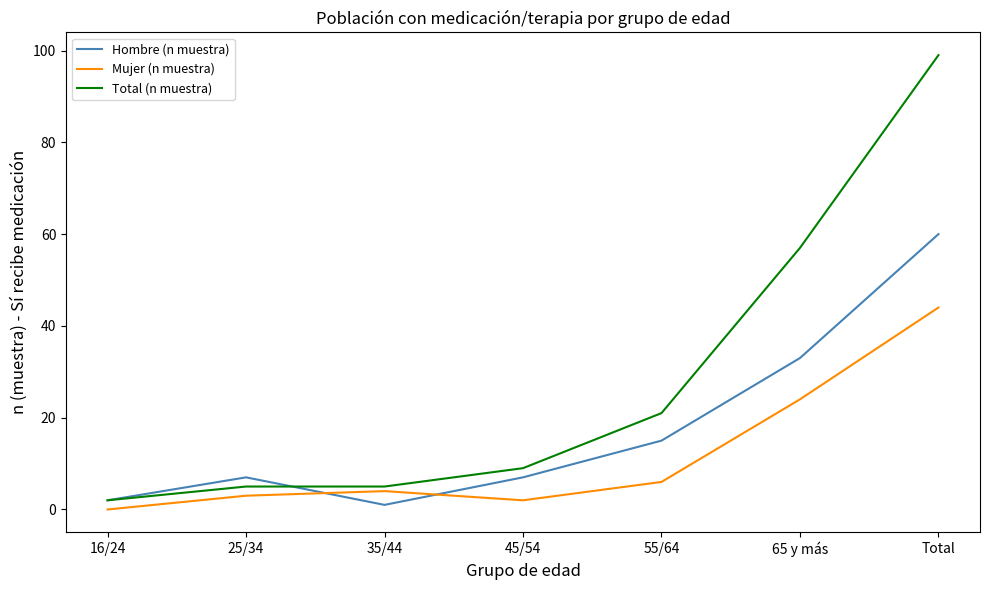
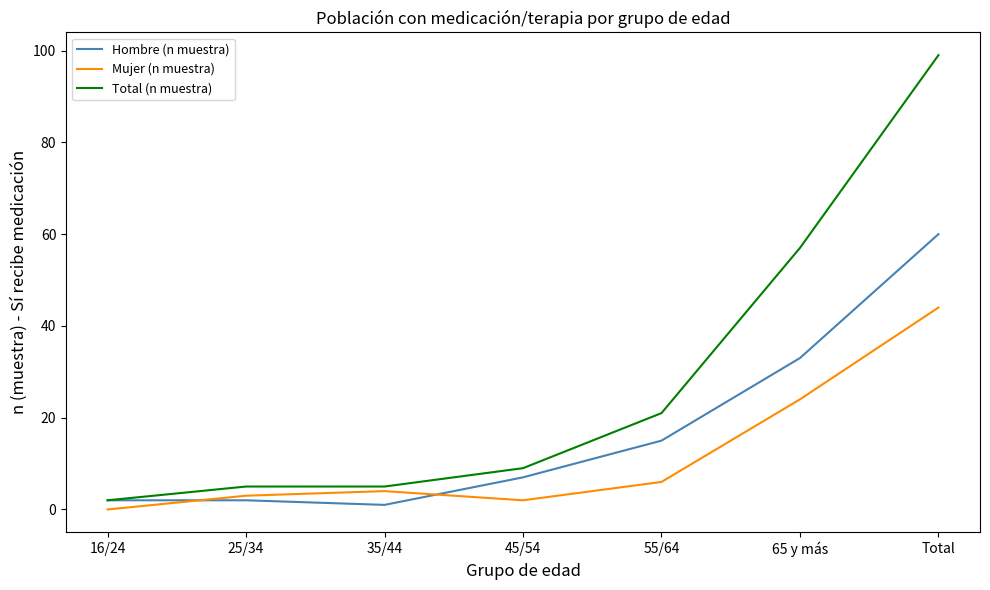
Hombre (n muestra), 25/34: 7 -> 2
